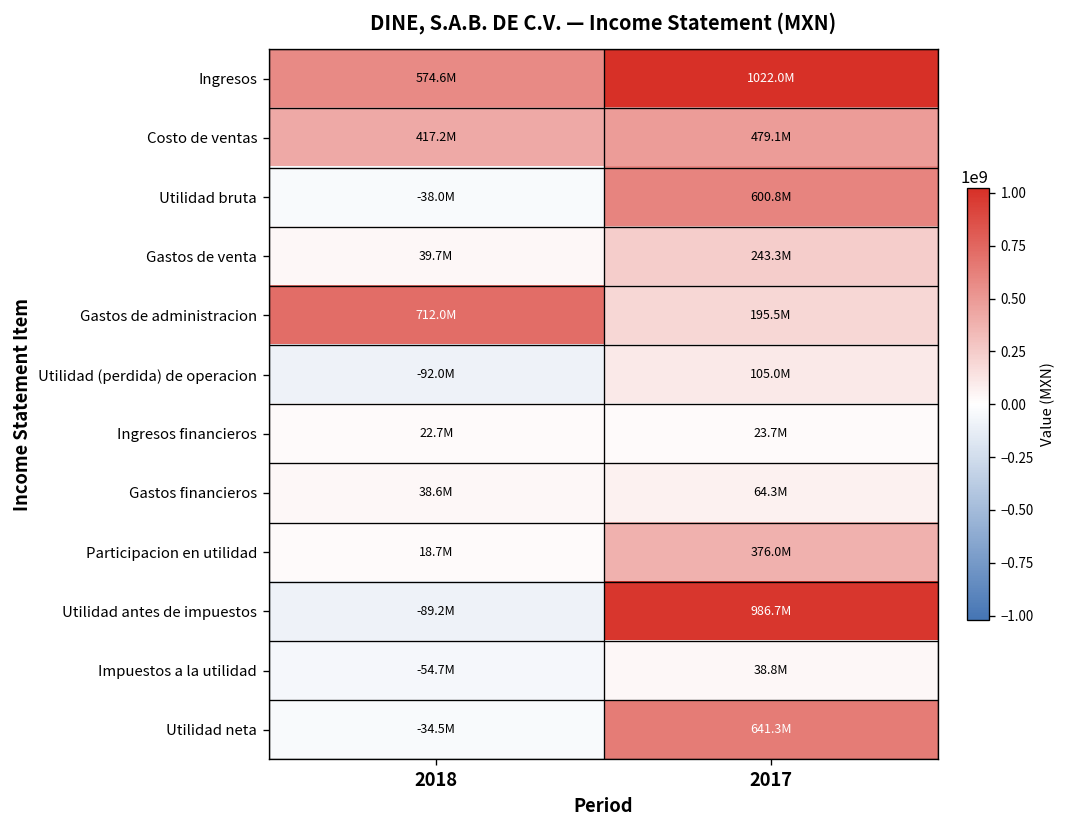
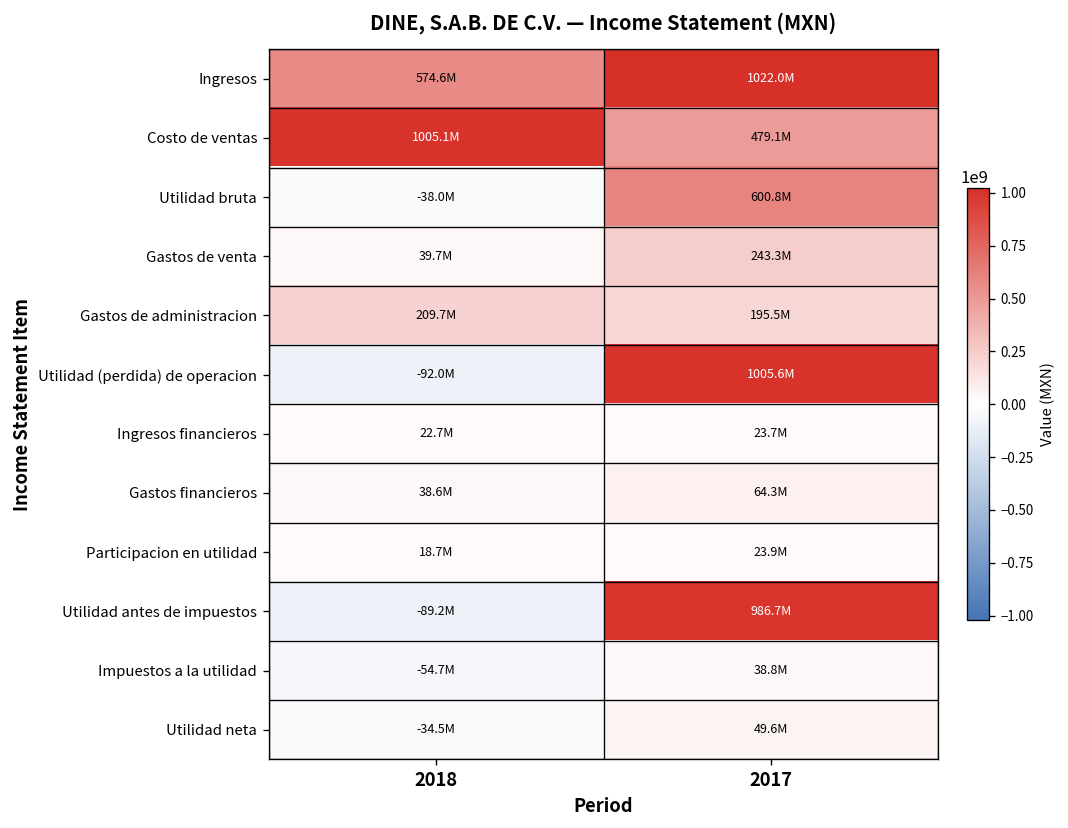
Costo de ventas, 2018: 417.2M -> 1005.1M
Gastos de administracion, 2018: 712.0M -> 209.7M
Utilidad (perdida) de operacion, 2017: 105.0M -> 1005.6M
Participacion en utilidad, 2017: 376.0M -> 23.9M
Utilidad neta, 2017: 641.3M -> 49.6M
